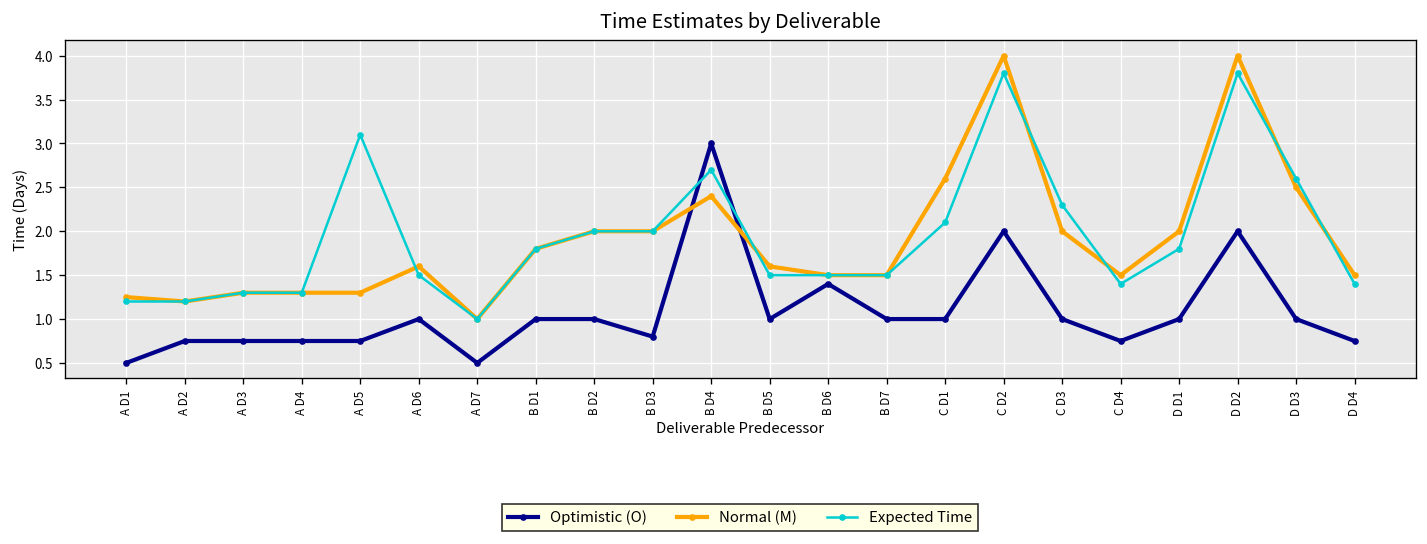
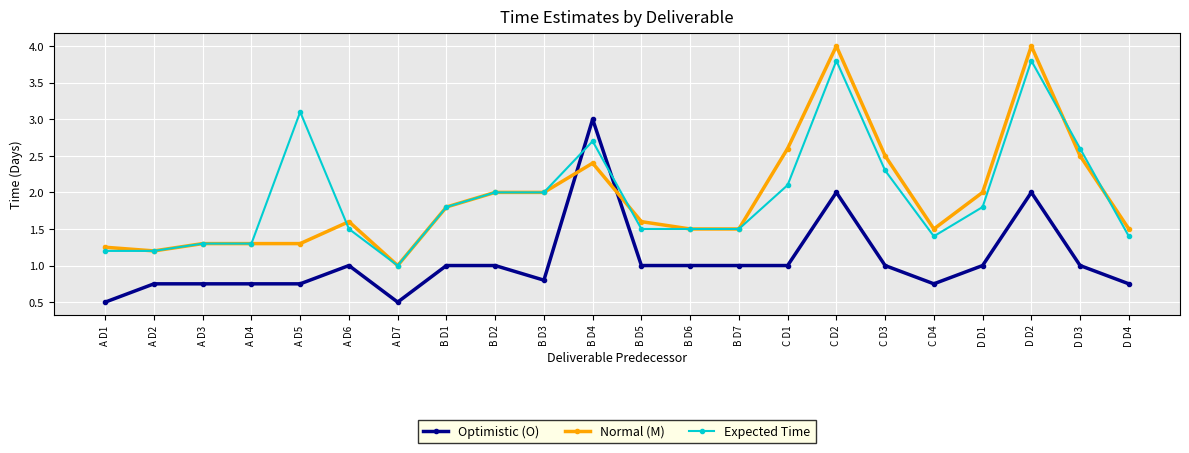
Optimistic (O), B D6: 1.4 -> 1.0
Normal (M), C D3: 2.0 -> 2.5
